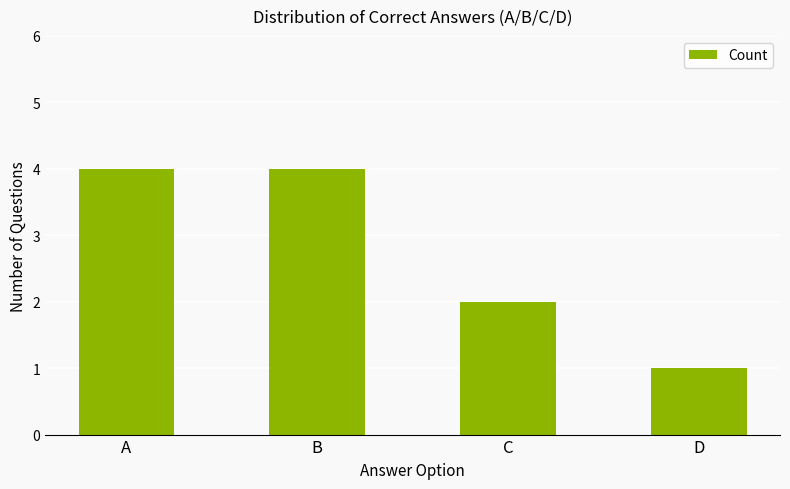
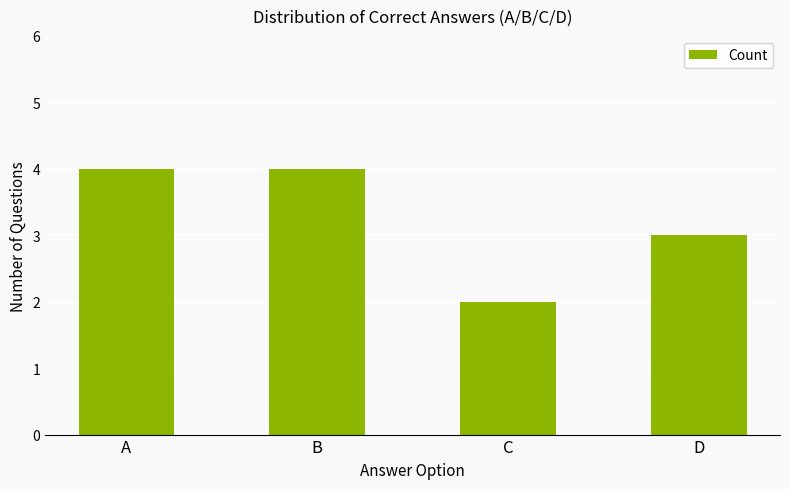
D: 1 -> 3
